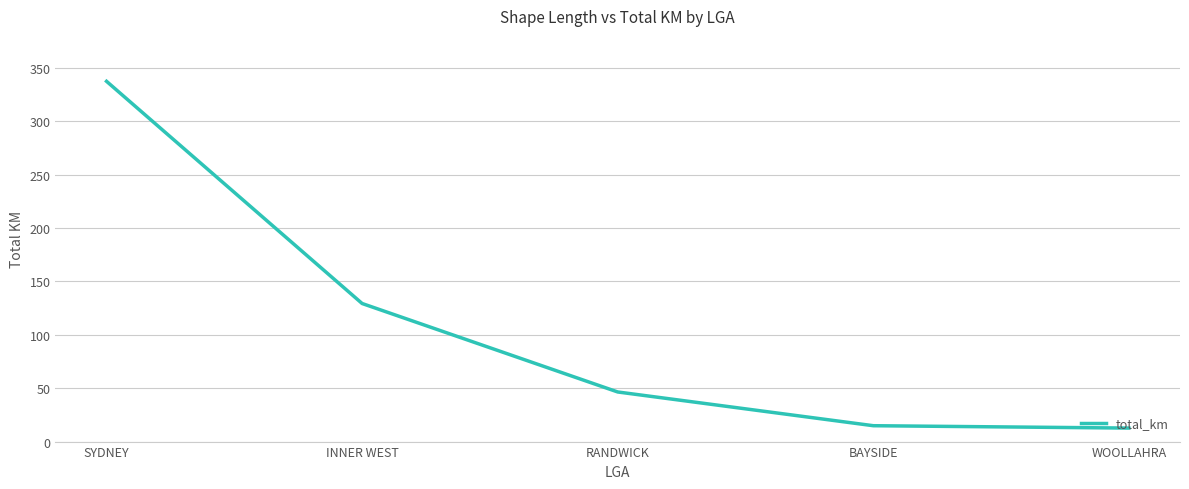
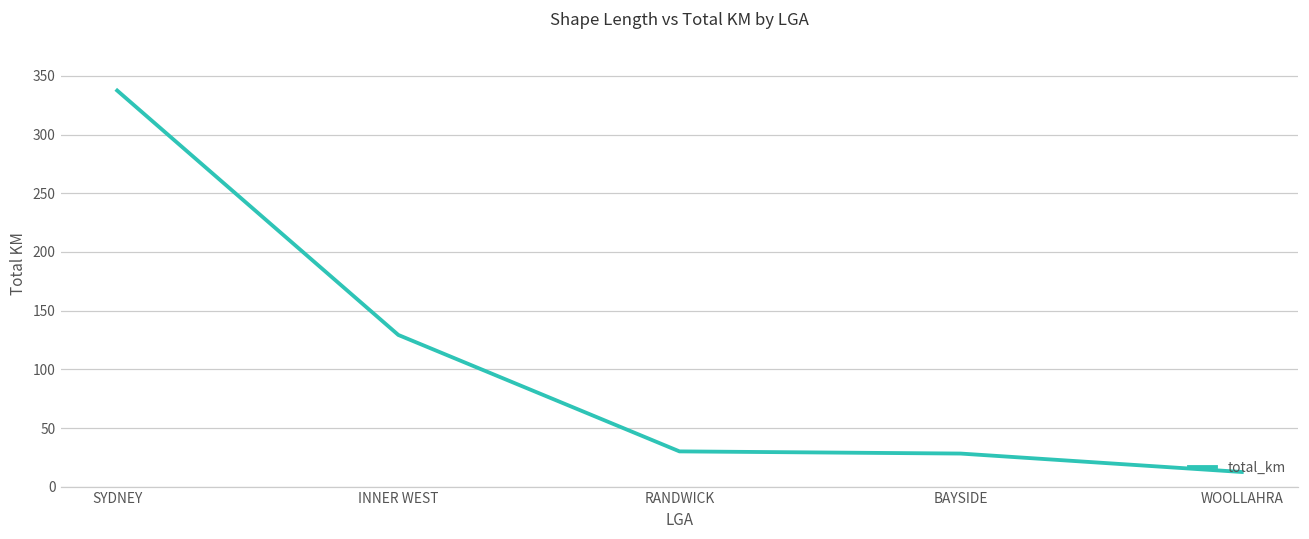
RANDWICK: 46 -> 30
BAYSIDE: 15 -> 28
